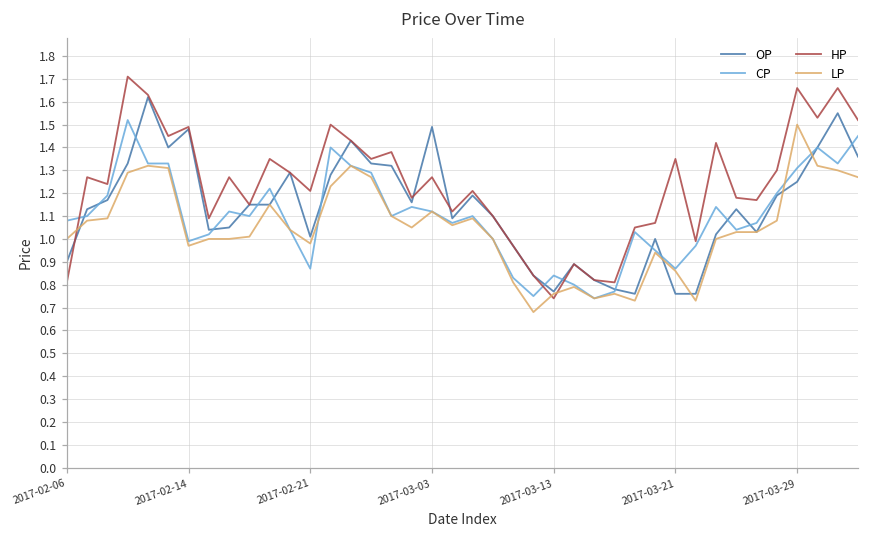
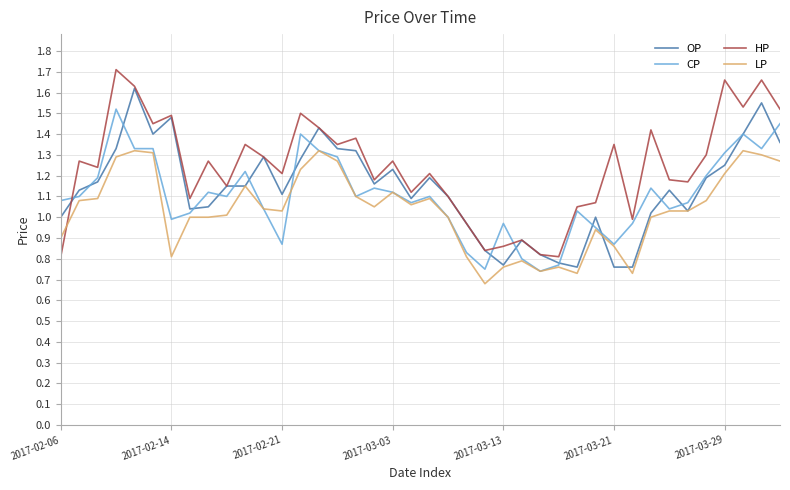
OP, 2017-02-06: 0.9 -> 1.0
LP, 2017-02-06: 1.0 -> 0.9
LP, 2017-02-14: 0.97 -> 0.81
OP, 2017-02-21: 1.01 -> 1.11
LP, 2017-02-21: 0.98 -> 1.03
OP, 2017-03-03: 1.49 -> 1.23
CP, 2017-03-13: 0.84 -> 0.97
HP, 2017-03-13: 0.74 -> 0.86
LP, 2017-03-29: 1.50 -> 1.21
